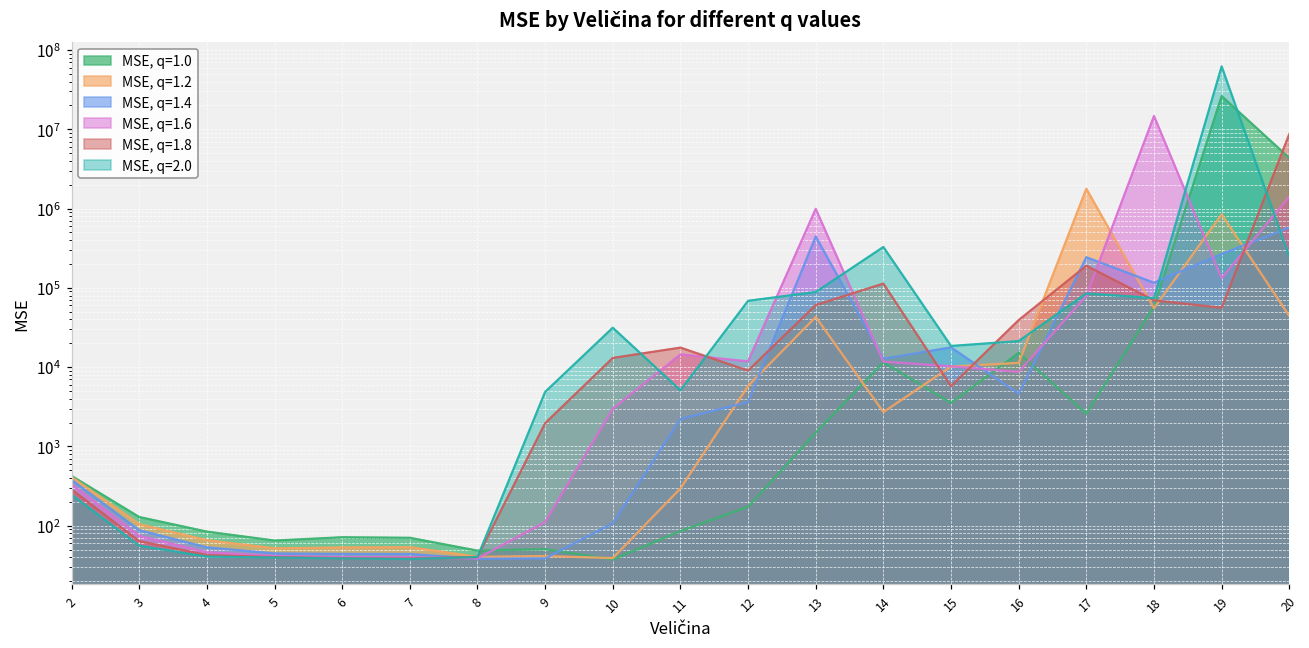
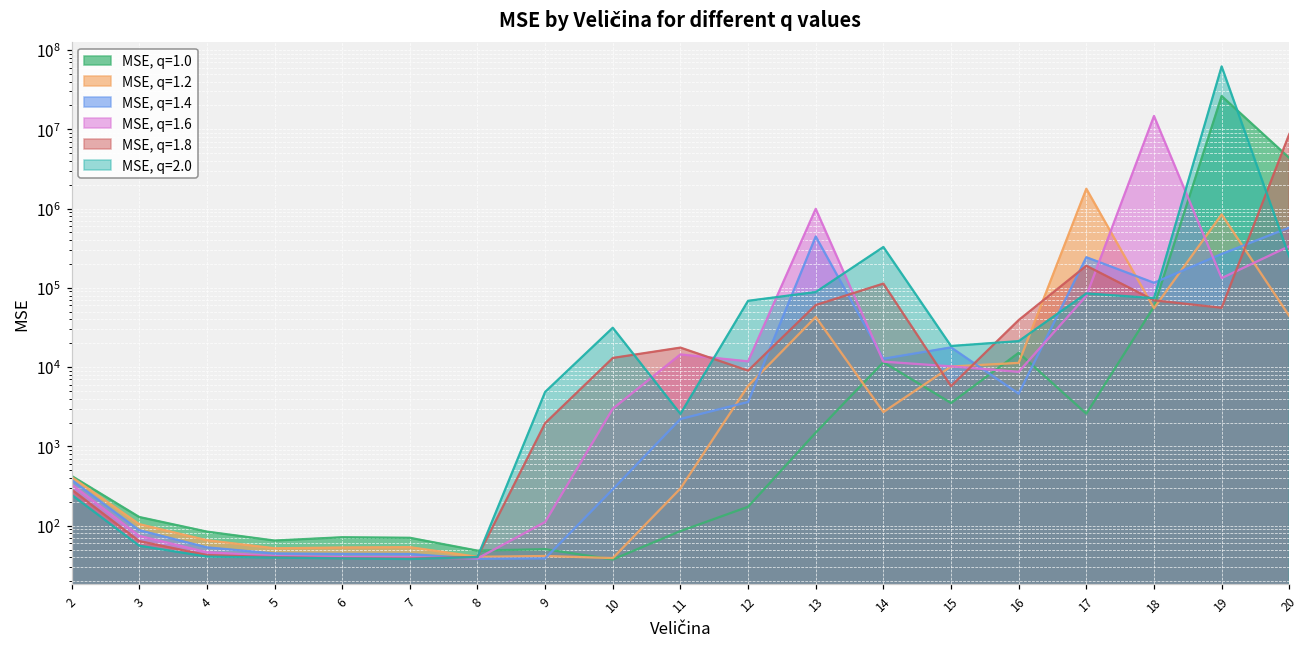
MSE, q=1.4, 10: 110 -> 290
MSE, q=2.0, 11: 5000 -> 2600
MSE, q=1.6, 20: 1400000 -> 300000
